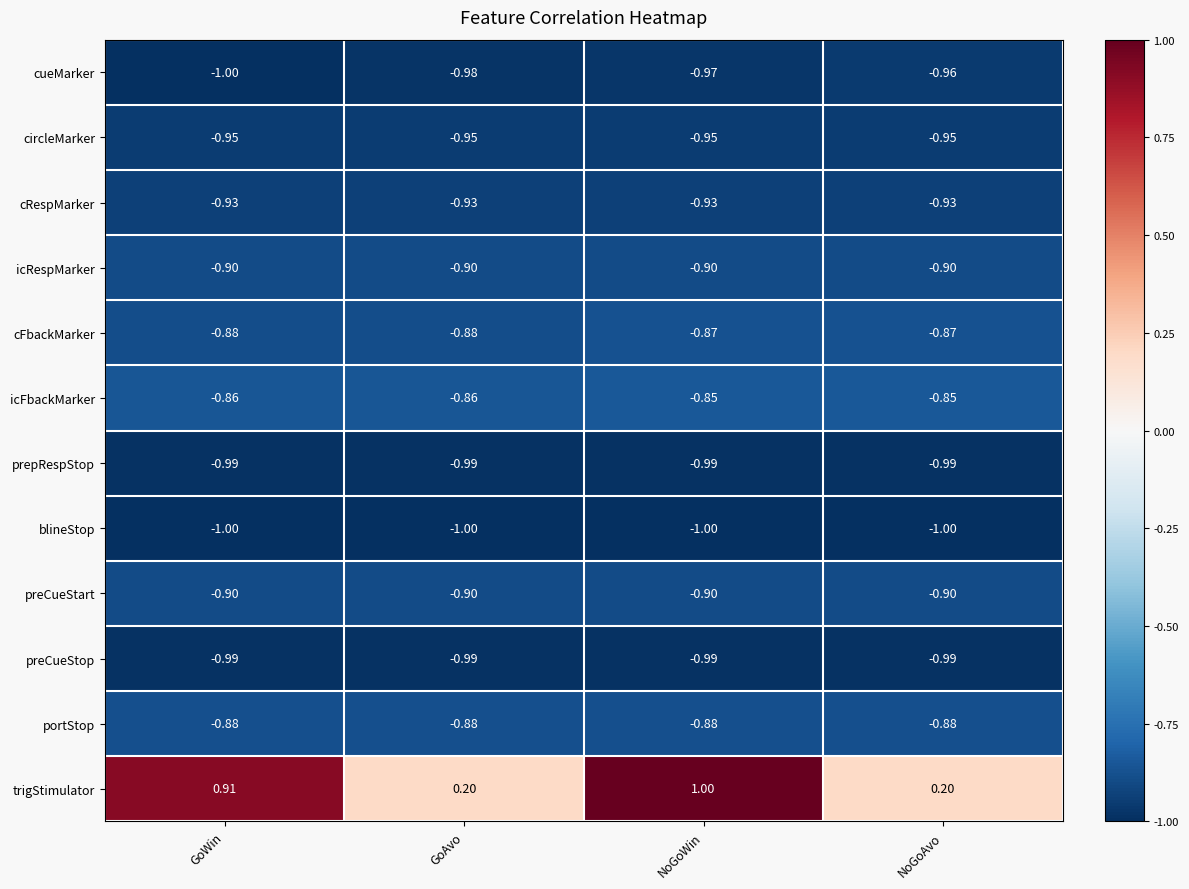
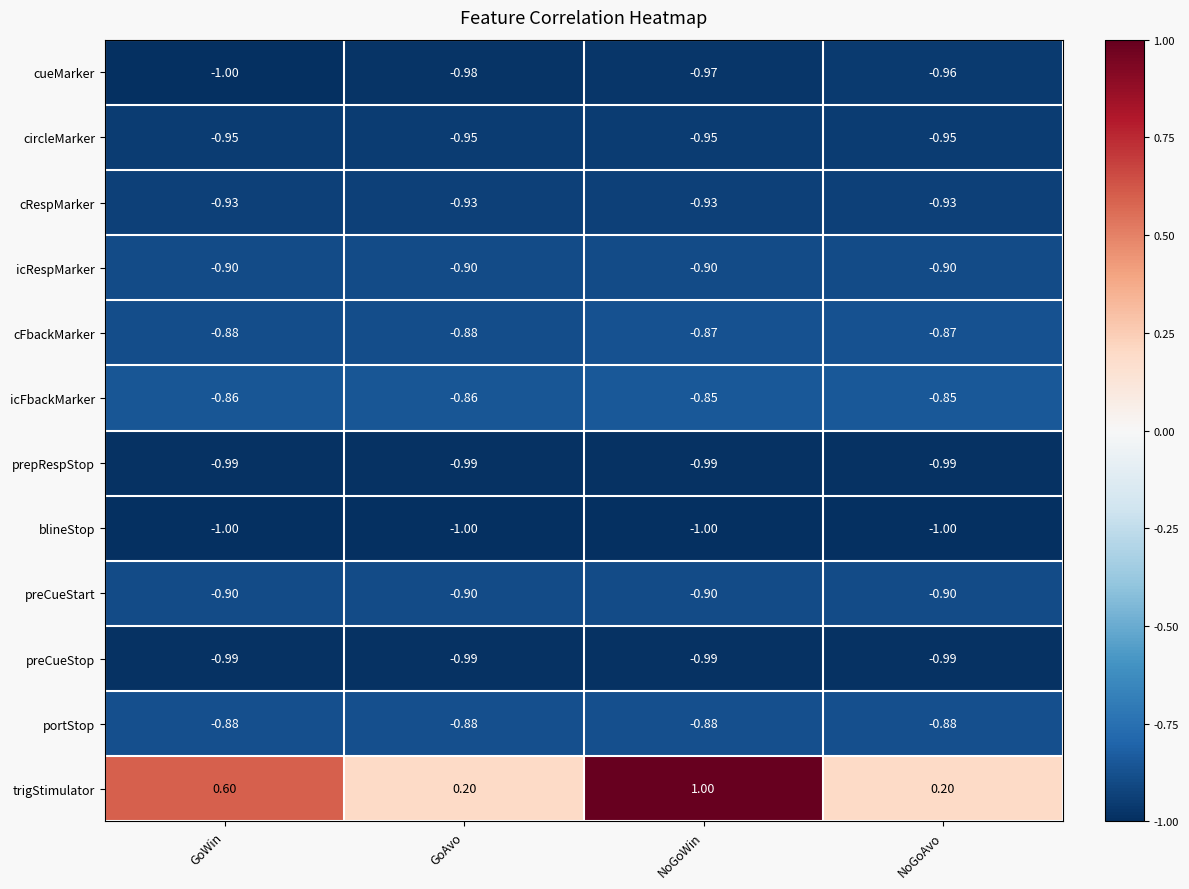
trigStimulator, GoWin: 0.91 -> 0.60
